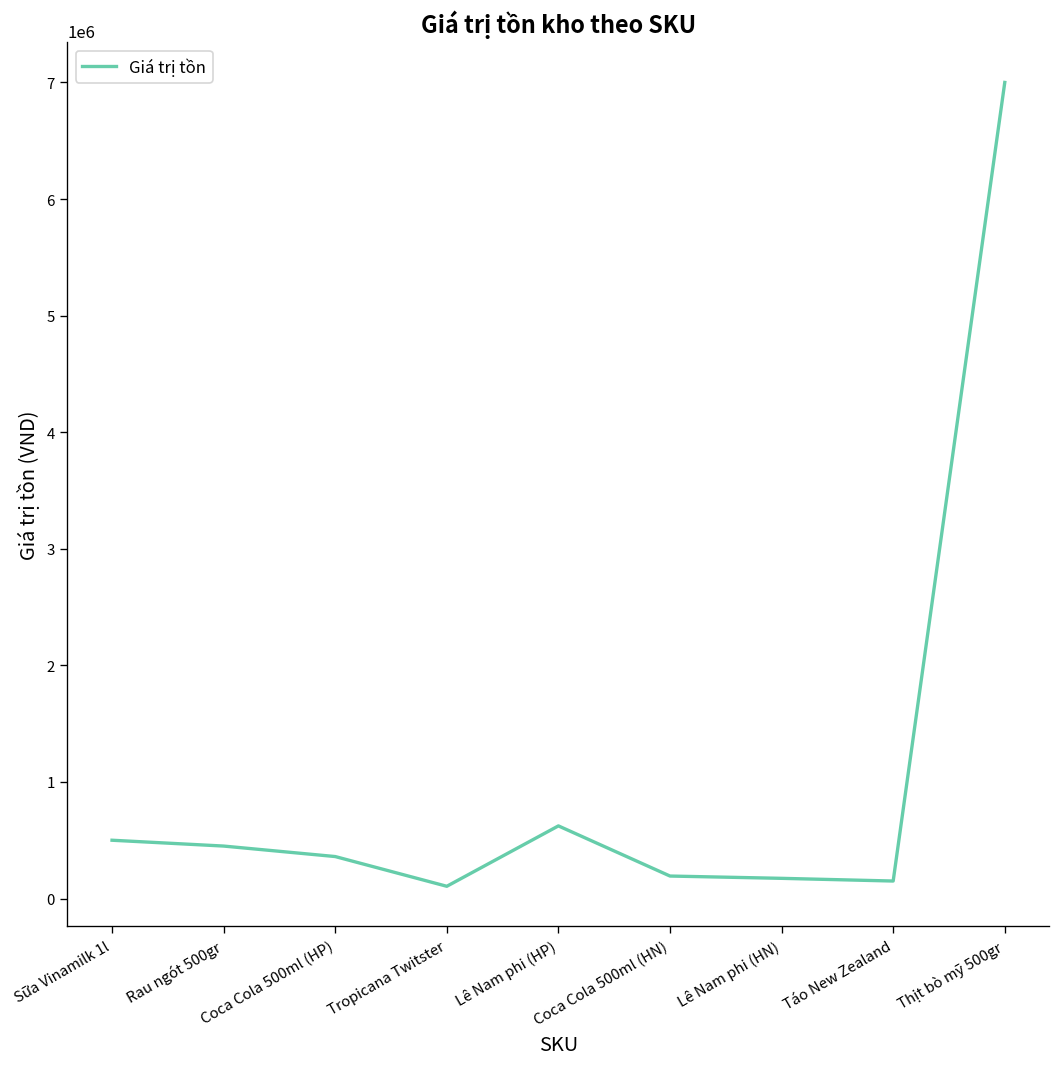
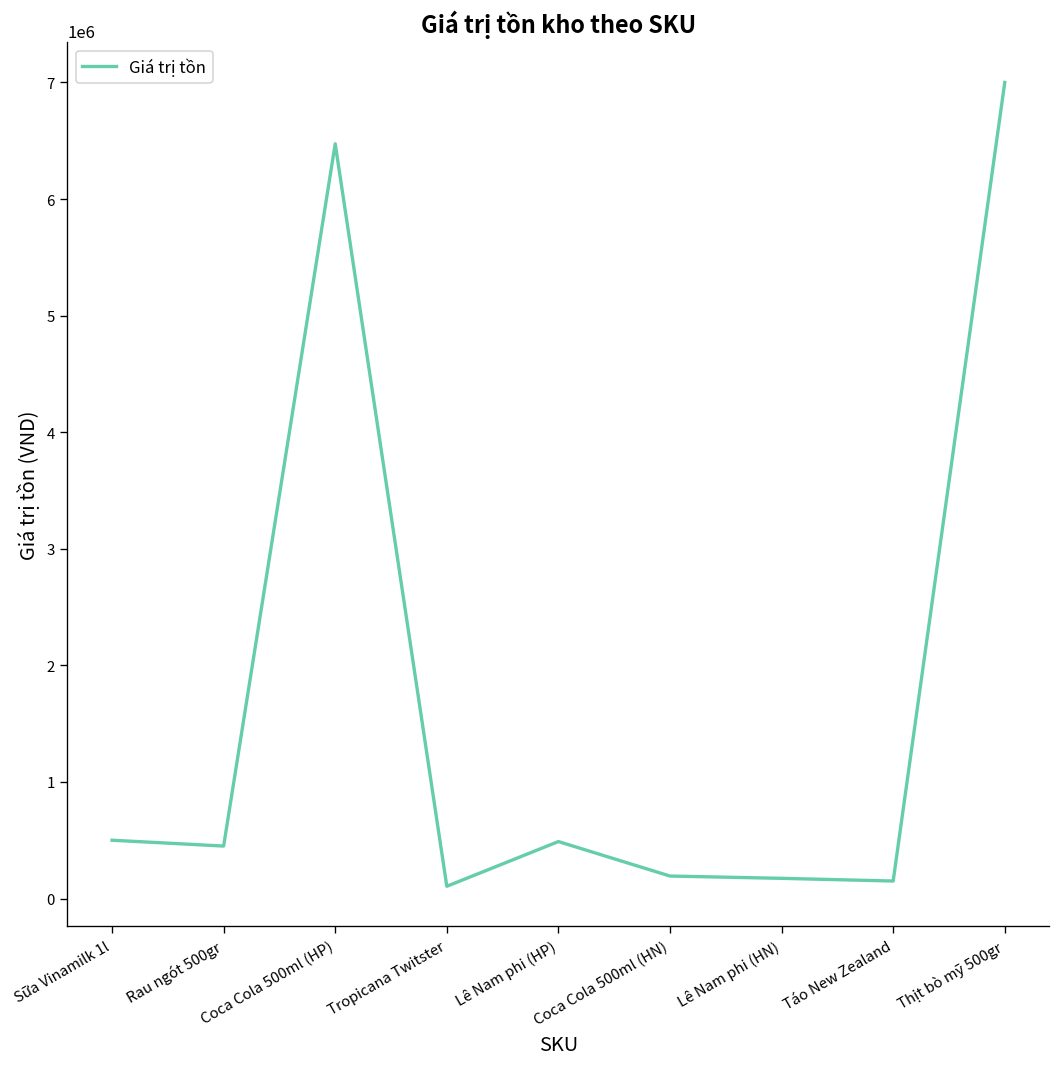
Coca Cola 500ml (HP): 400000 -> 6500000
Lê Nam phi (HP): 600000 -> 500000
